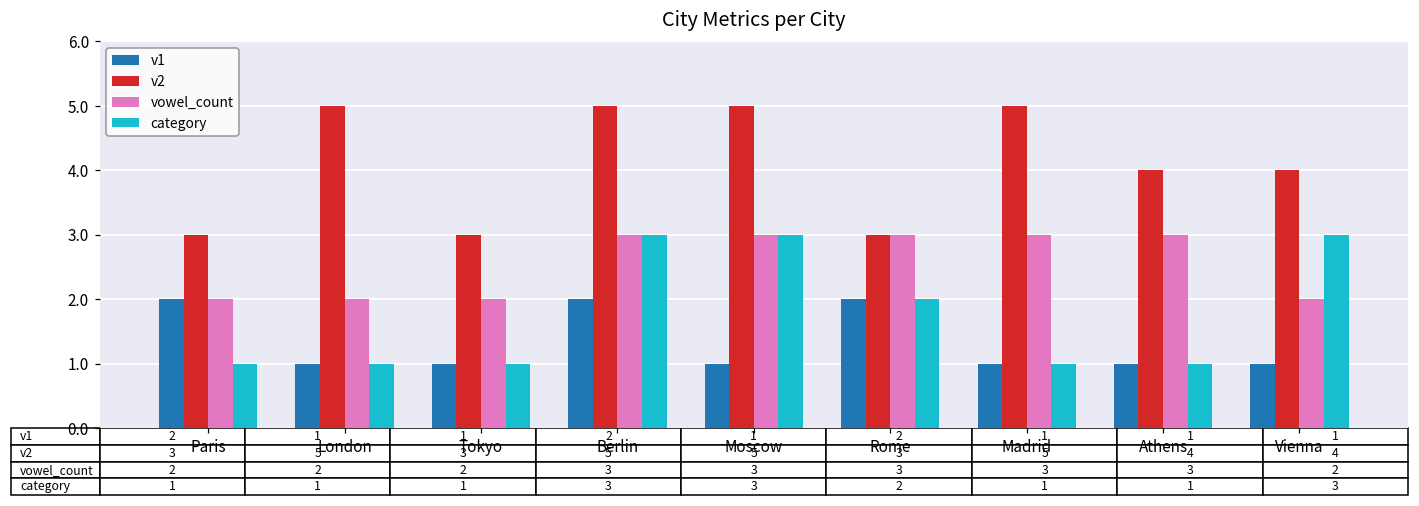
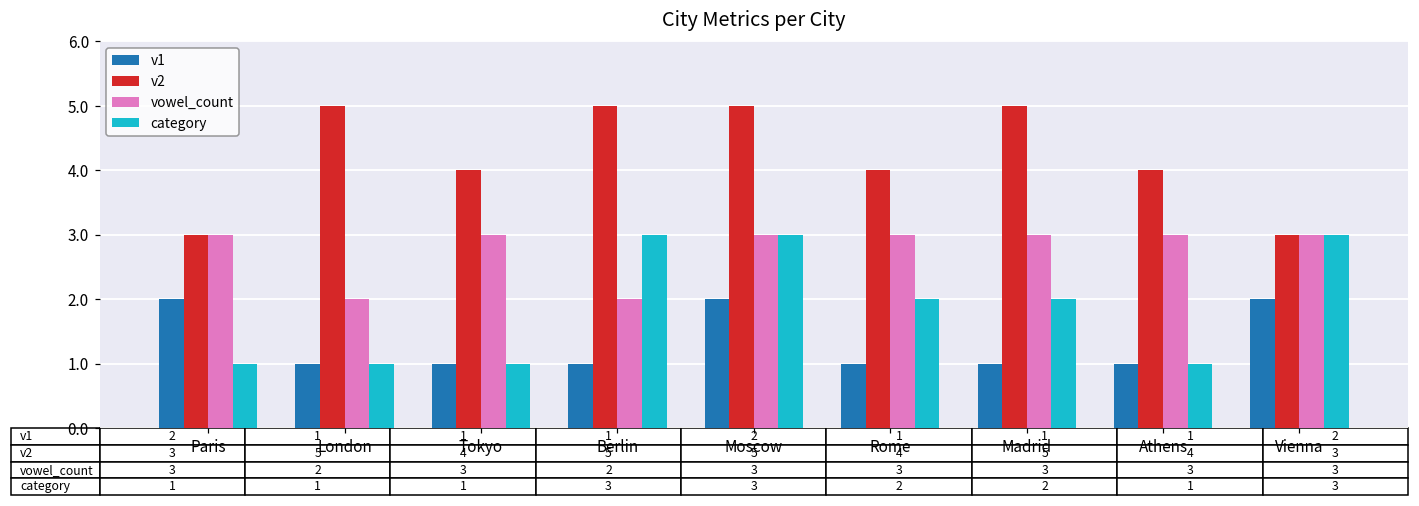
vowel_count, Paris: 2 -> 3
v2, Tokyo: 3 -> 4
vowel_count, Tokyo: 2 -> 3
v1, Berlin: 2 -> 1
vowel_count, Berlin: 3 -> 2
v1, Moscow: 1 -> 2
v1, Rome: 2 -> 1
v2, Rome: 3 -> 4
category, Madrid: 1 -> 2
v1, Vienna: 1 -> 2
v2, Vienna: 4 -> 3
vowel_count, Vienna: 2 -> 3
